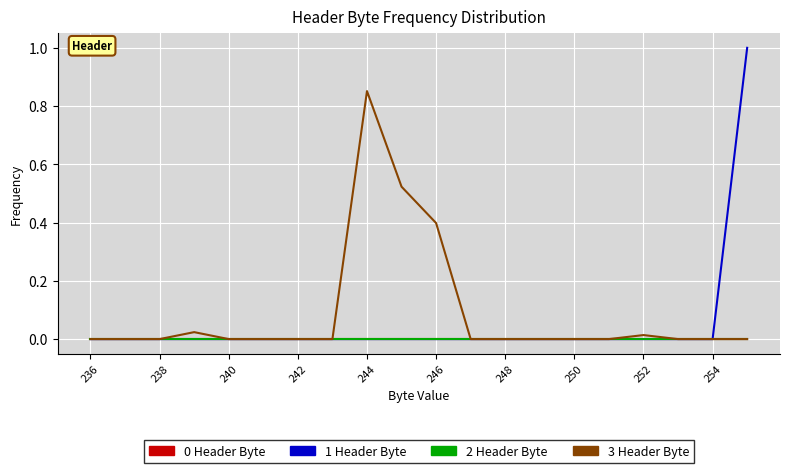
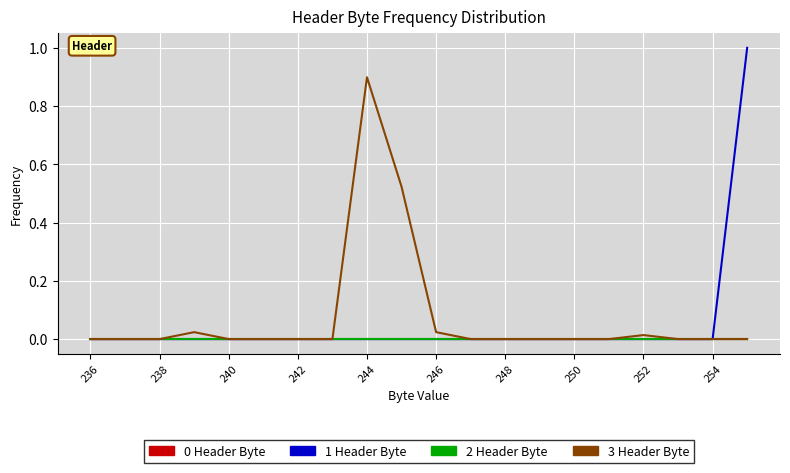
3 Header Byte, 244: 0.85 -> 0.90
3 Header Byte, 246: 0.40 -> 0.02
